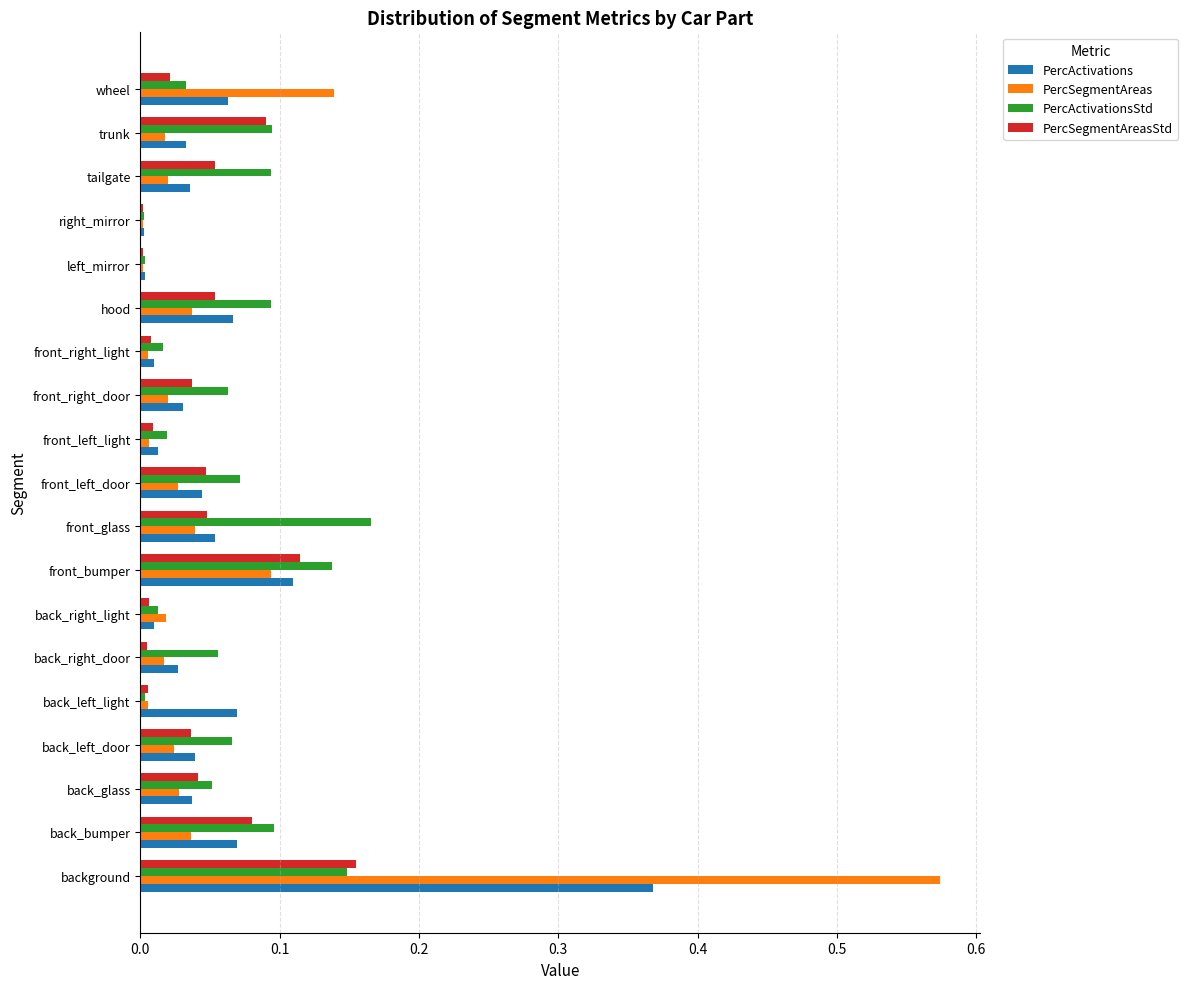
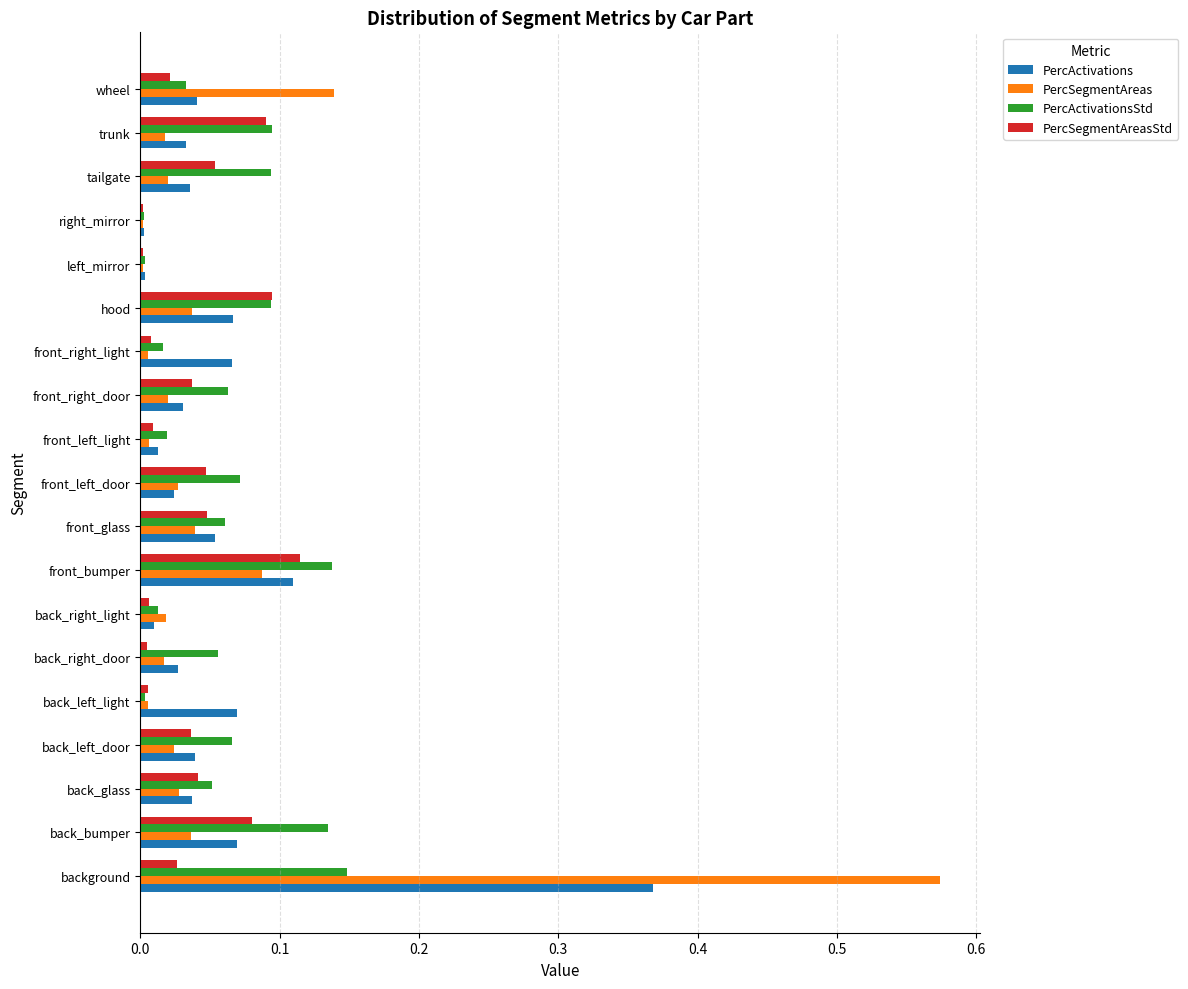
PercActivations, wheel: 0.063 -> 0.041
PercSegmentAreasStd, hood: 0.054 -> 0.094
PercActivations, front_right_light: 0.009 -> 0.066
PercActivations, front_left_door: 0.044 -> 0.024
PercActivationsStd, front_glass: 0.165 -> 0.060
PercSegmentAreas, front_bumper: 0.094 -> 0.088
PercActivationsStd, back_bumper: 0.096 -> 0.134
PercSegmentAreasStd, background: 0.154 -> 0.026
